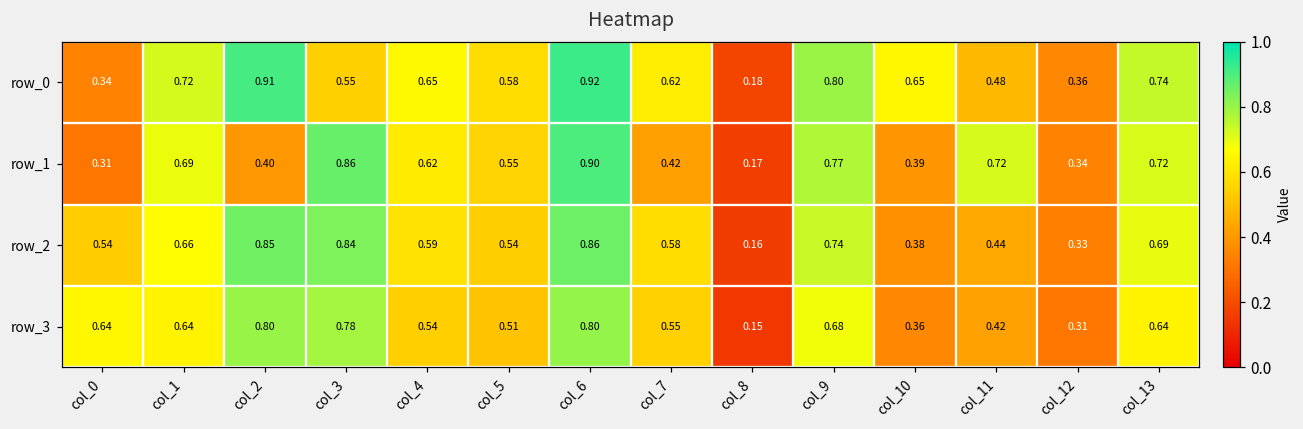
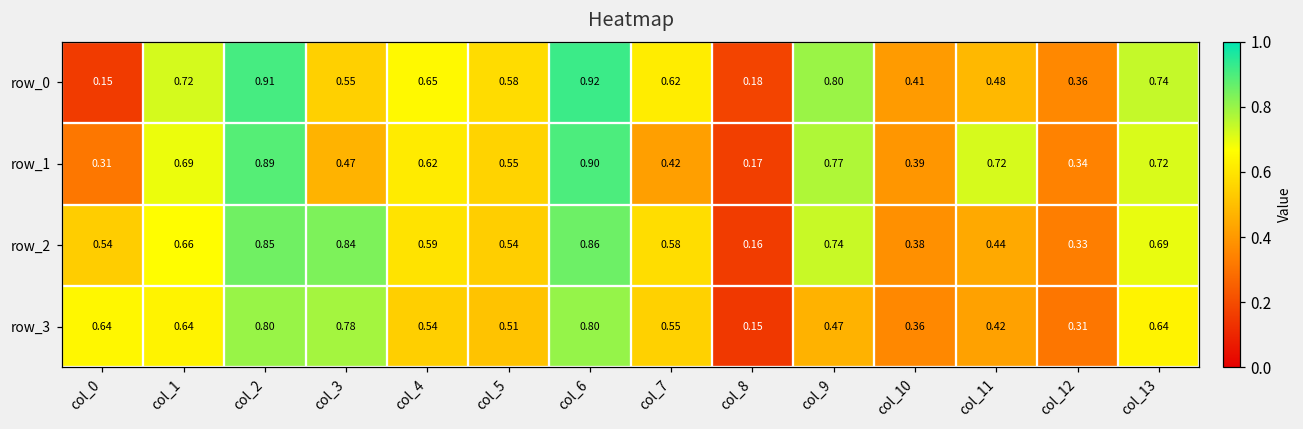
row_0, col_0: 0.34 -> 0.15
row_0, col_10: 0.65 -> 0.41
row_1, col_2: 0.40 -> 0.89
row_1, col_3: 0.86 -> 0.47
row_3, col_9: 0.68 -> 0.47
